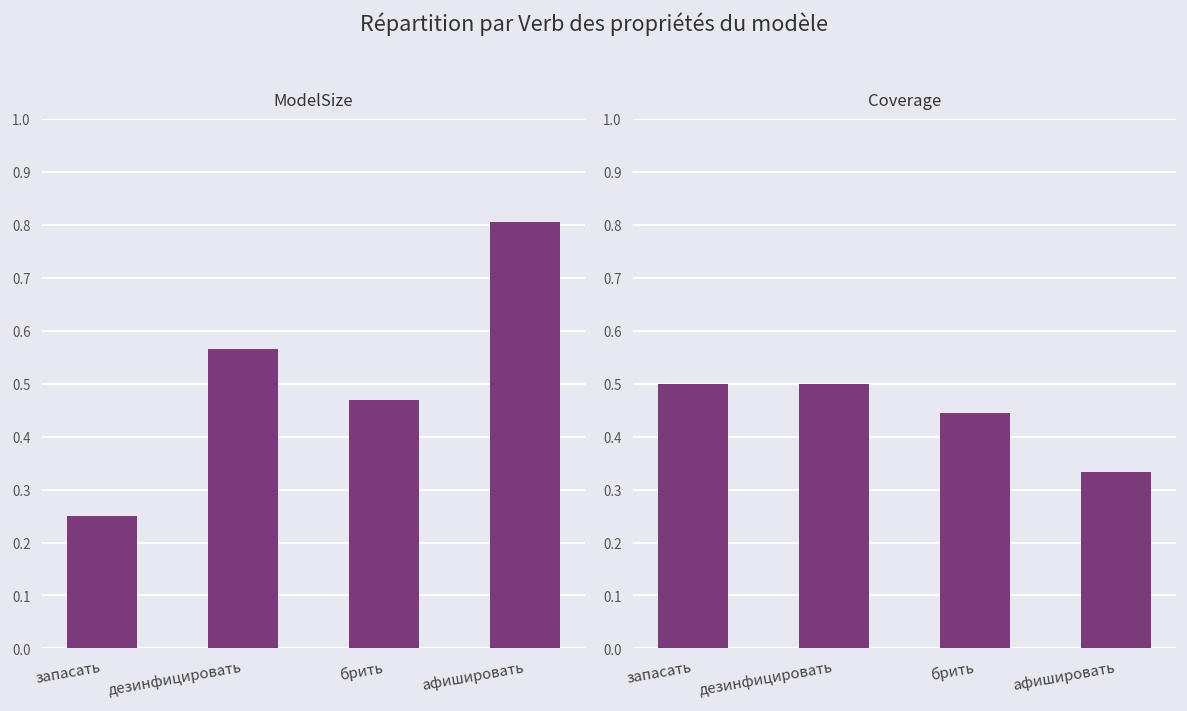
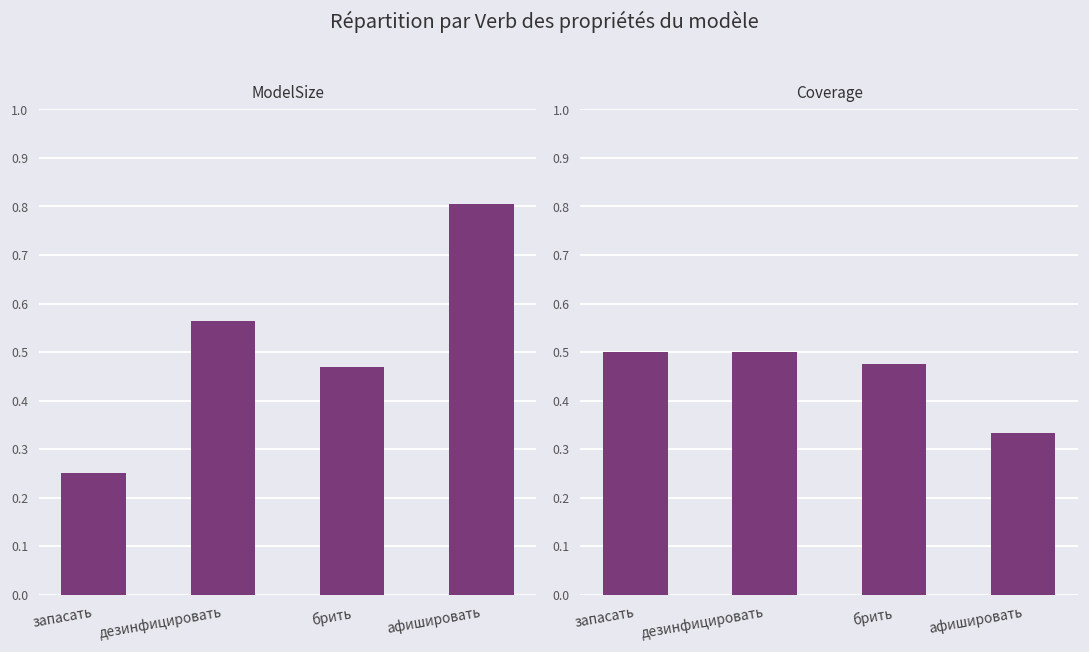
Coverage, брить: 0.44 -> 0.47
